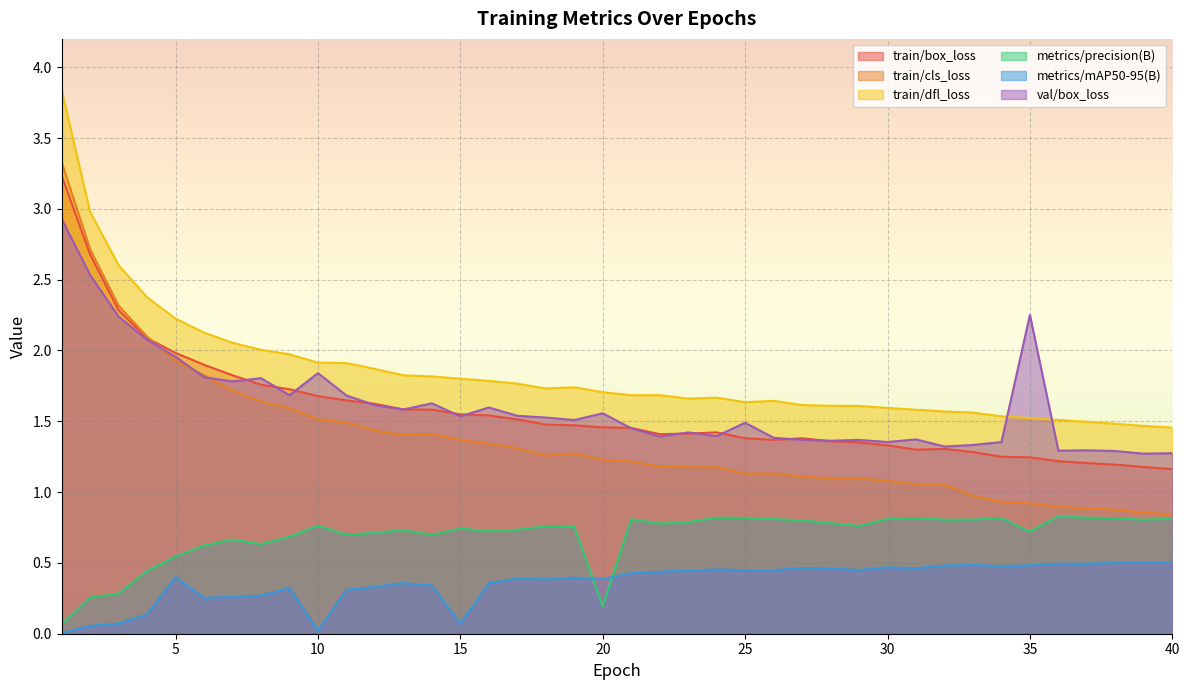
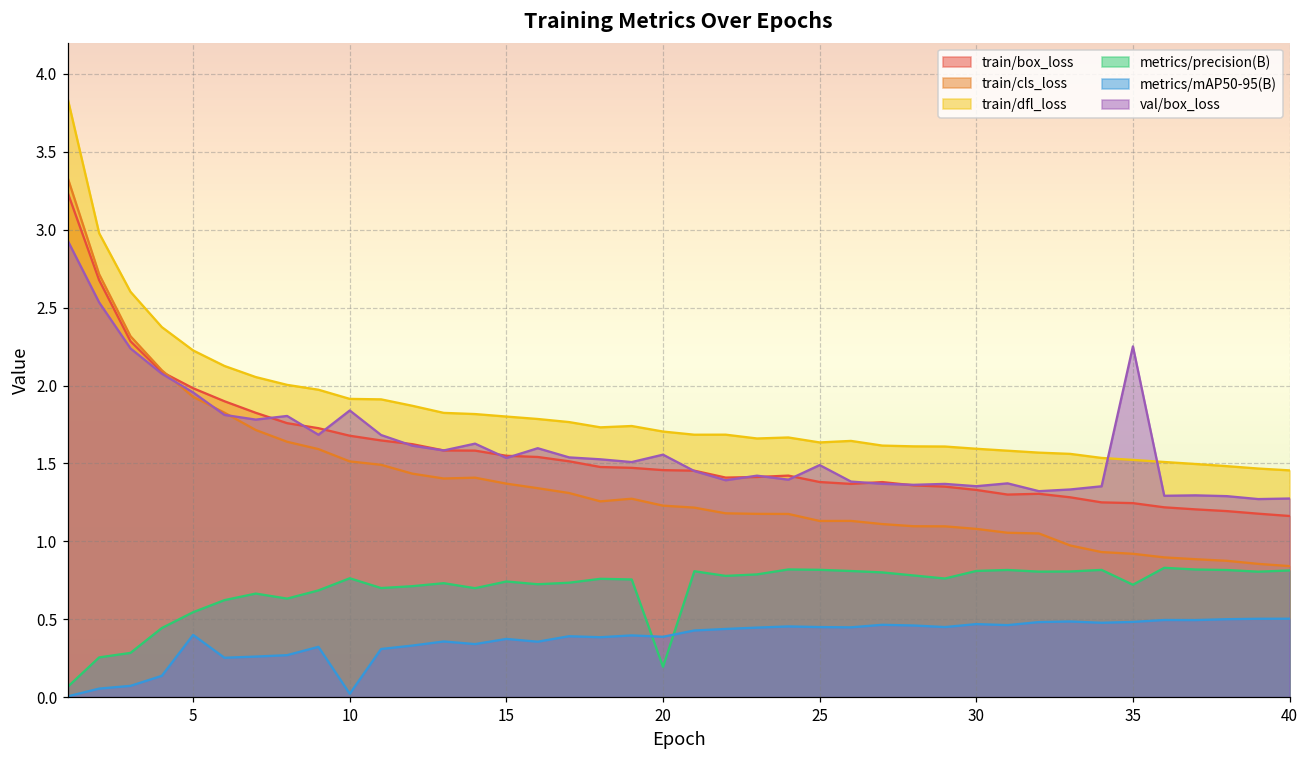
metrics/mAP50-95(B), 15: 0.07 -> 0.37
